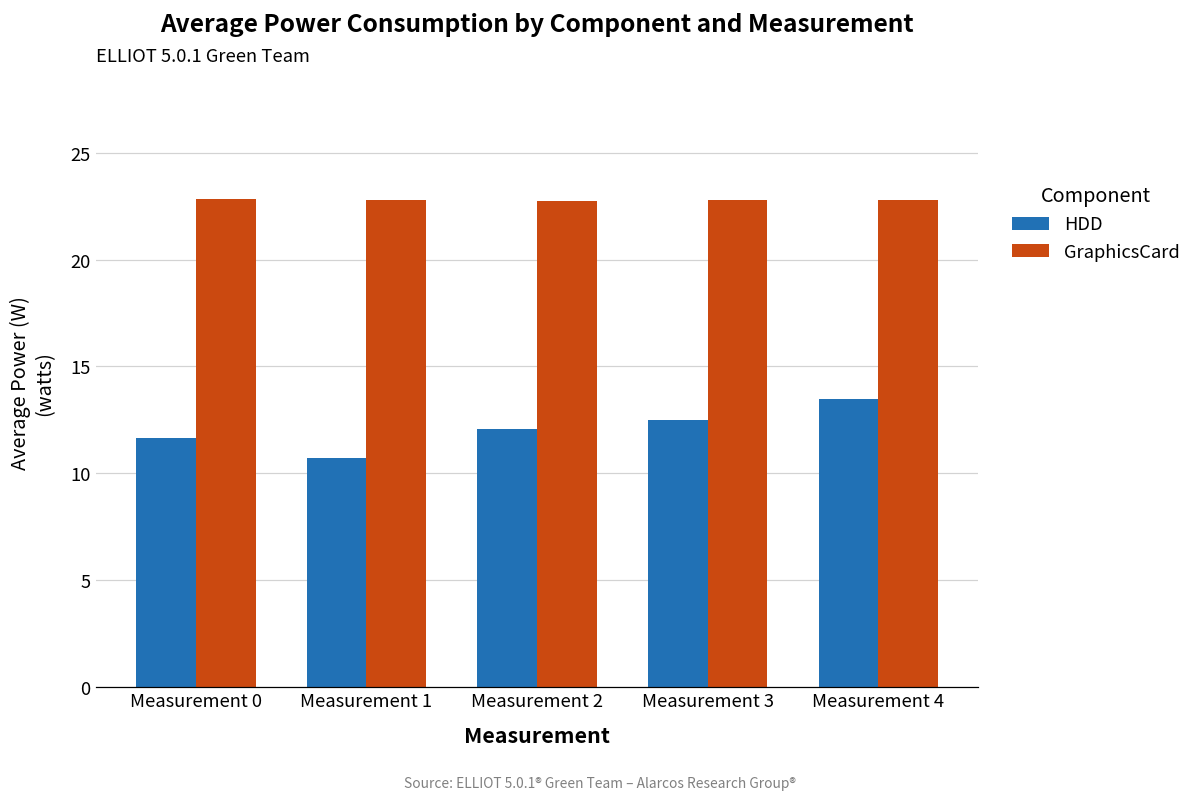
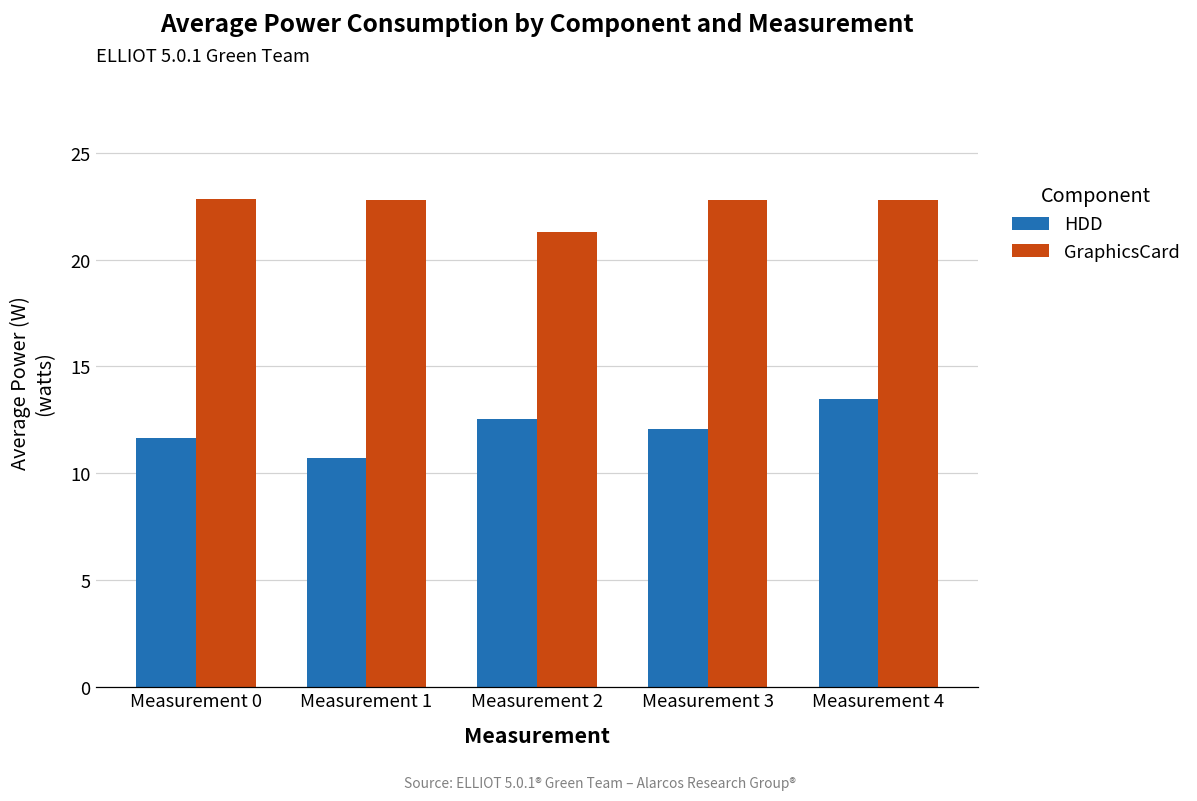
HDD, Measurement 2: 12.1 -> 12.6
GraphicsCard, Measurement 2: 22.8 -> 21.3
HDD, Measurement 3: 12.5 -> 12.1
